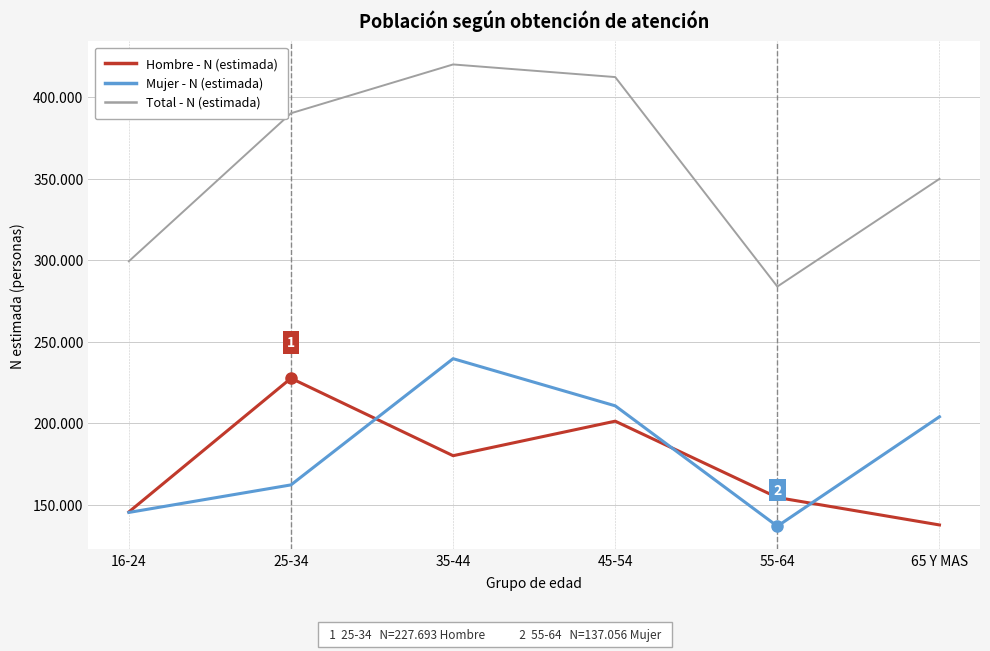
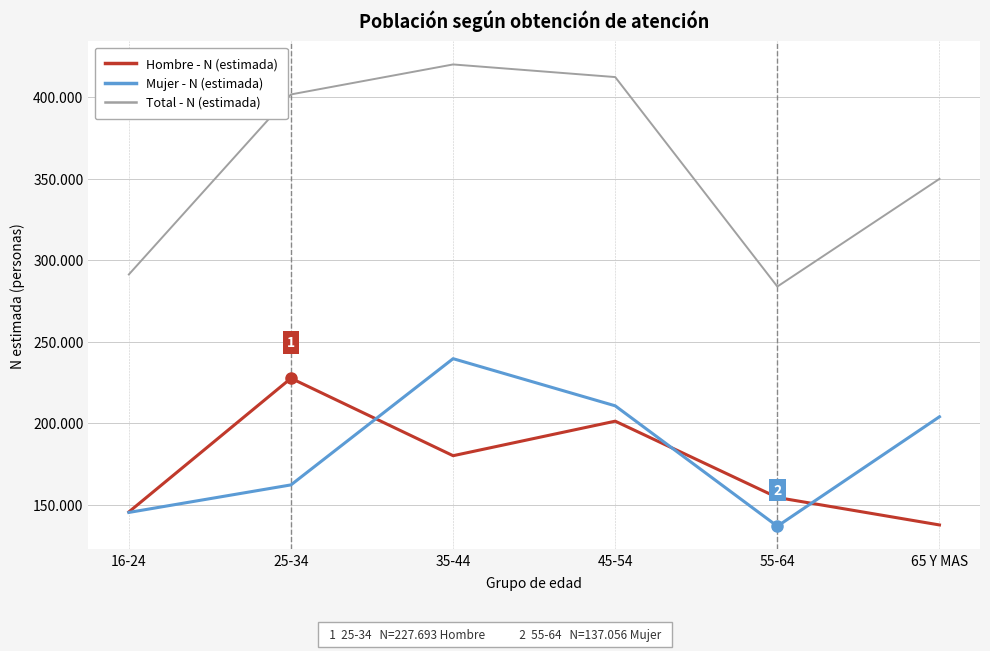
Total - N (estimada), 16-24: 299 -> 291
Total - N (estimada), 25-34: 390 -> 402
